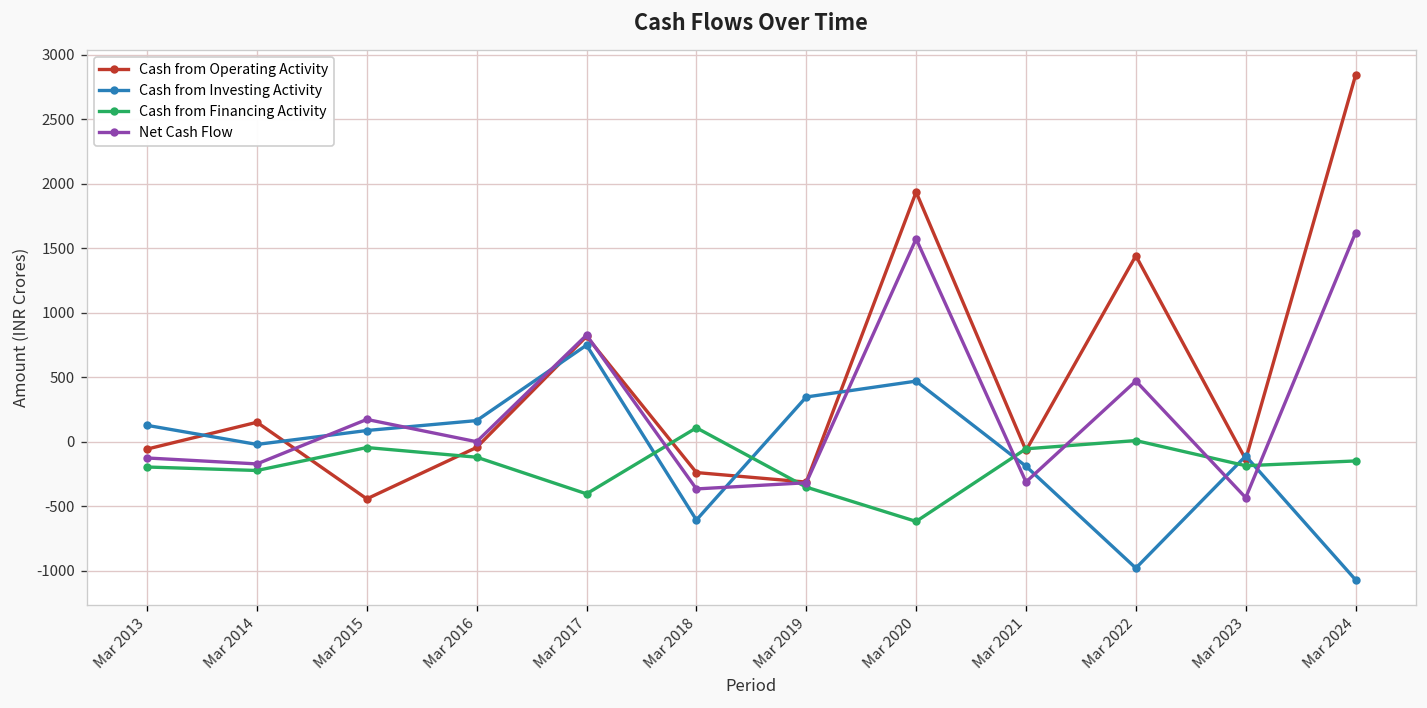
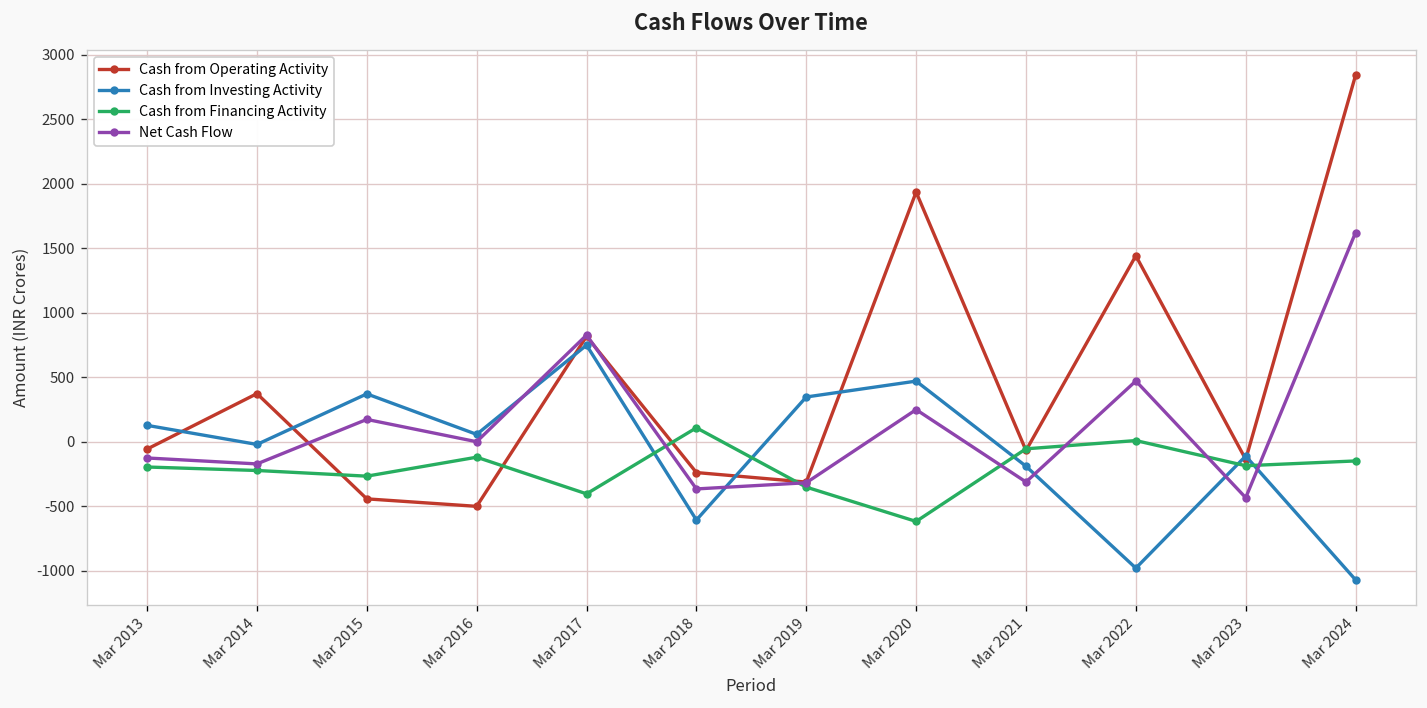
Cash from Operating Activity, Mar 2014: 150 -> 370
Cash from Investing Activity, Mar 2015: 90 -> 370
Cash from Financing Activity, Mar 2015: -50 -> -270
Cash from Operating Activity, Mar 2016: -40 -> -500
Cash from Investing Activity, Mar 2016: 160 -> 60
Net Cash Flow, Mar 2020: 1570 -> 250
